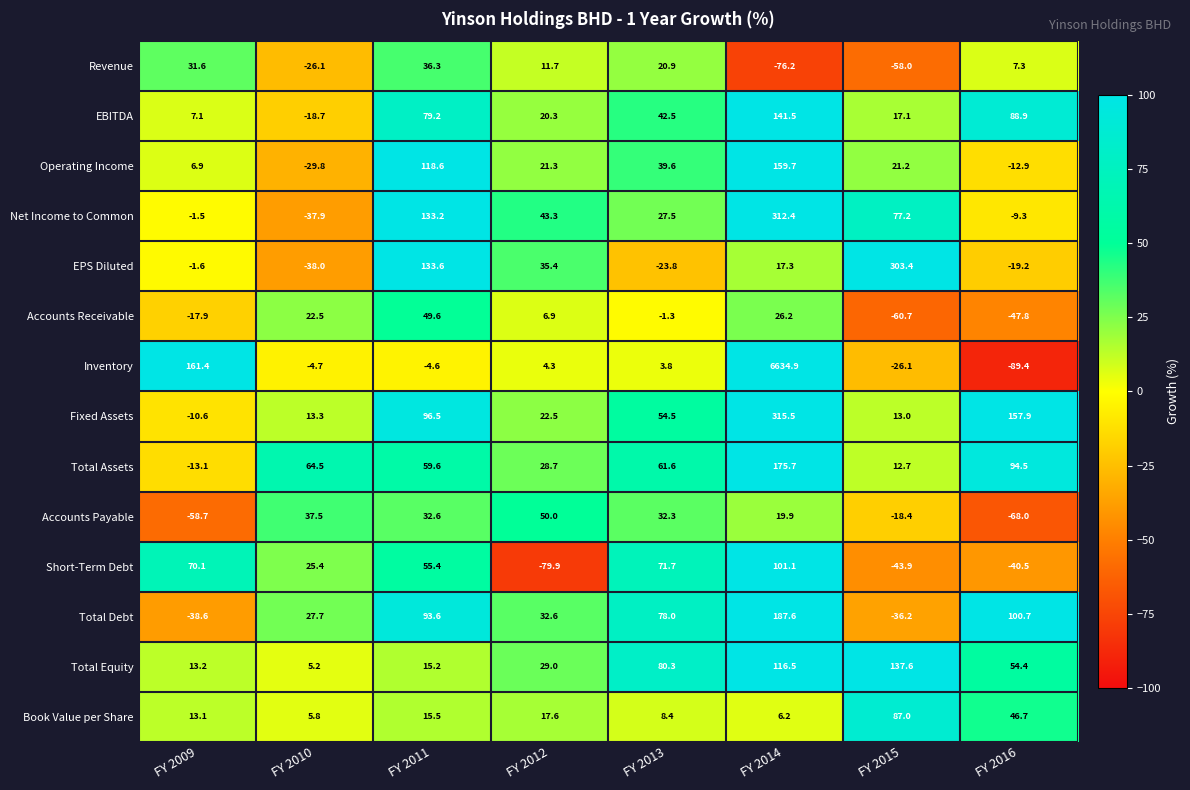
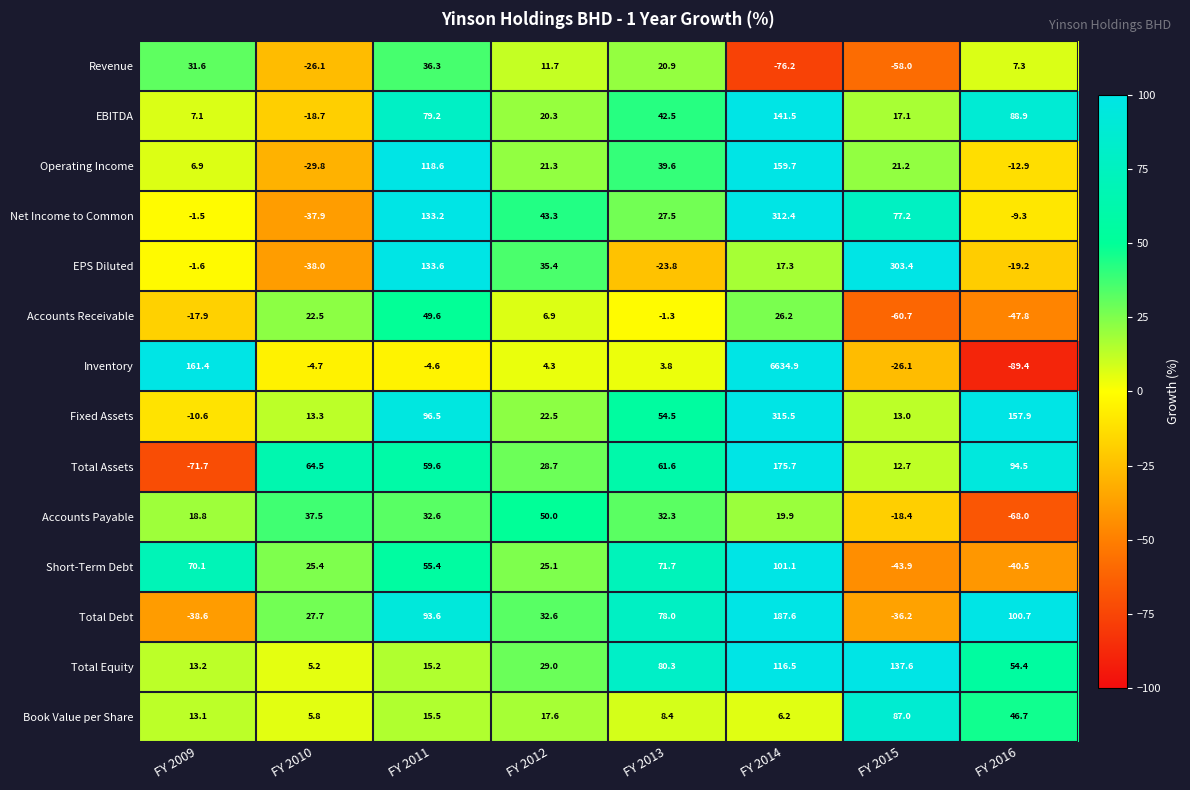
Total Assets, FY 2009: -13.1 -> -71.7
Accounts Payable, FY 2009: -58.7 -> 18.8
Short-Term Debt, FY 2012: -79.9 -> 25.1
